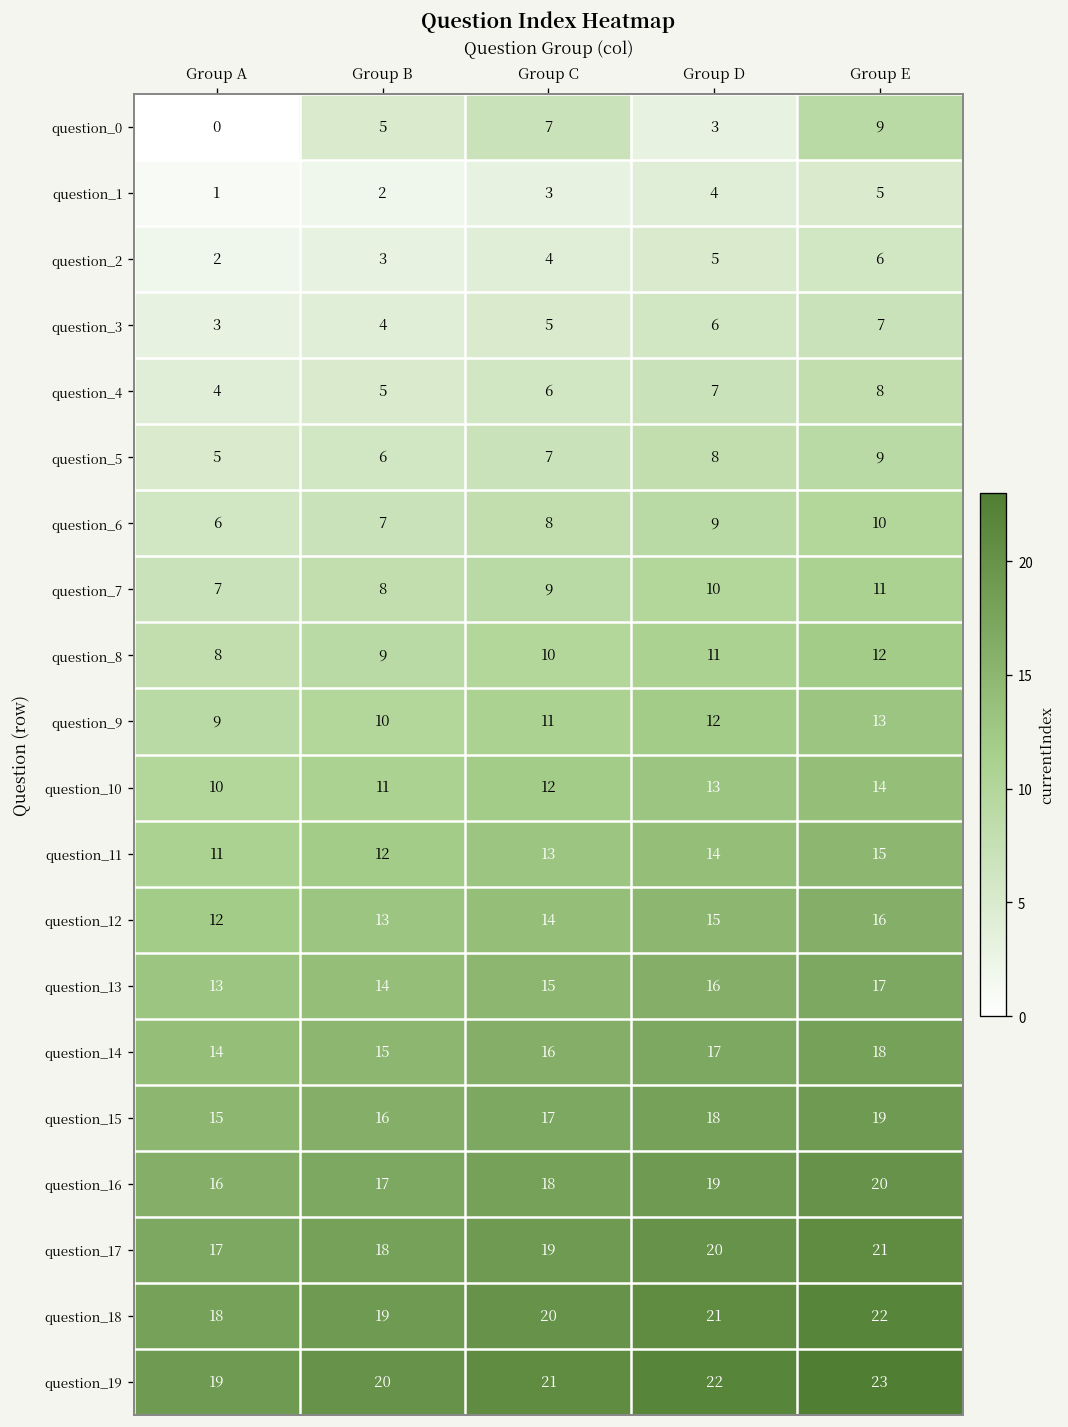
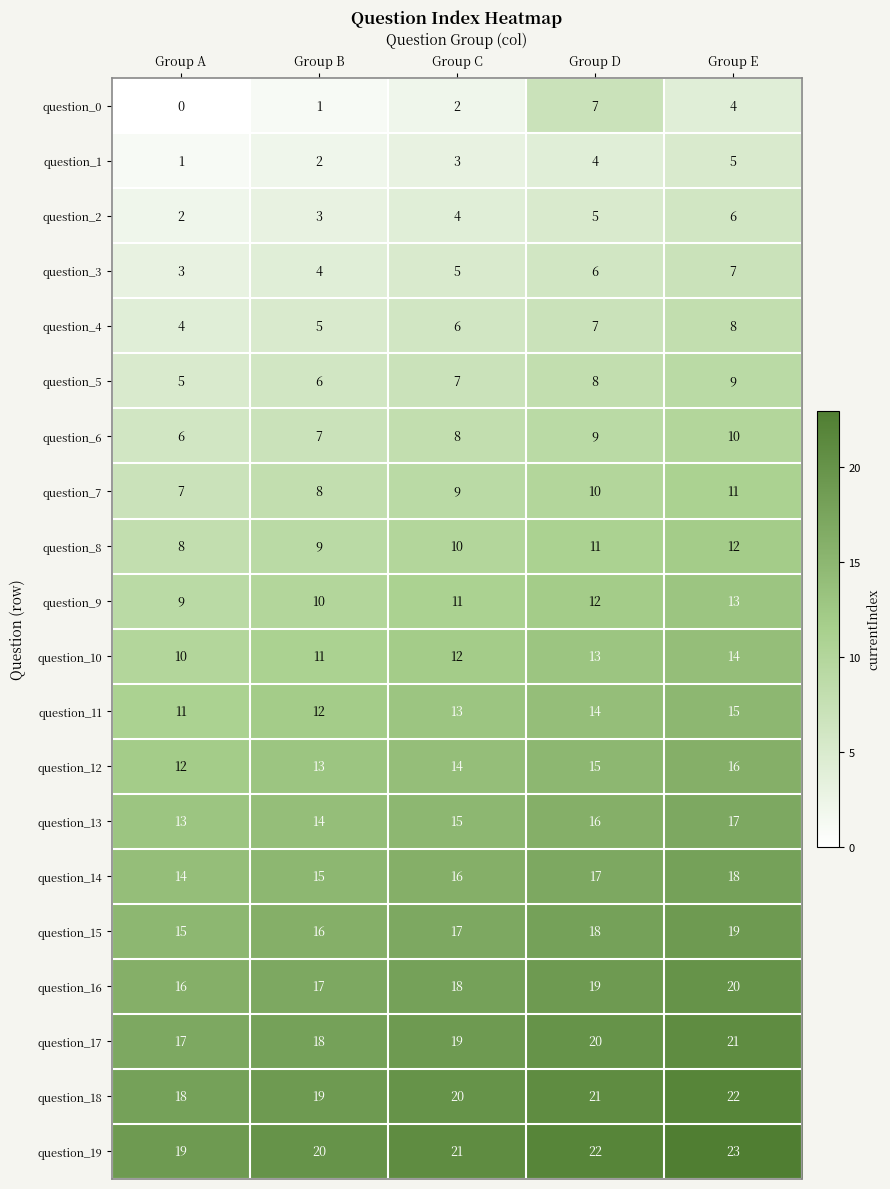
question_0, Group B: 5 -> 1
question_0, Group C: 7 -> 2
question_0, Group D: 3 -> 7
question_0, Group E: 9 -> 4
